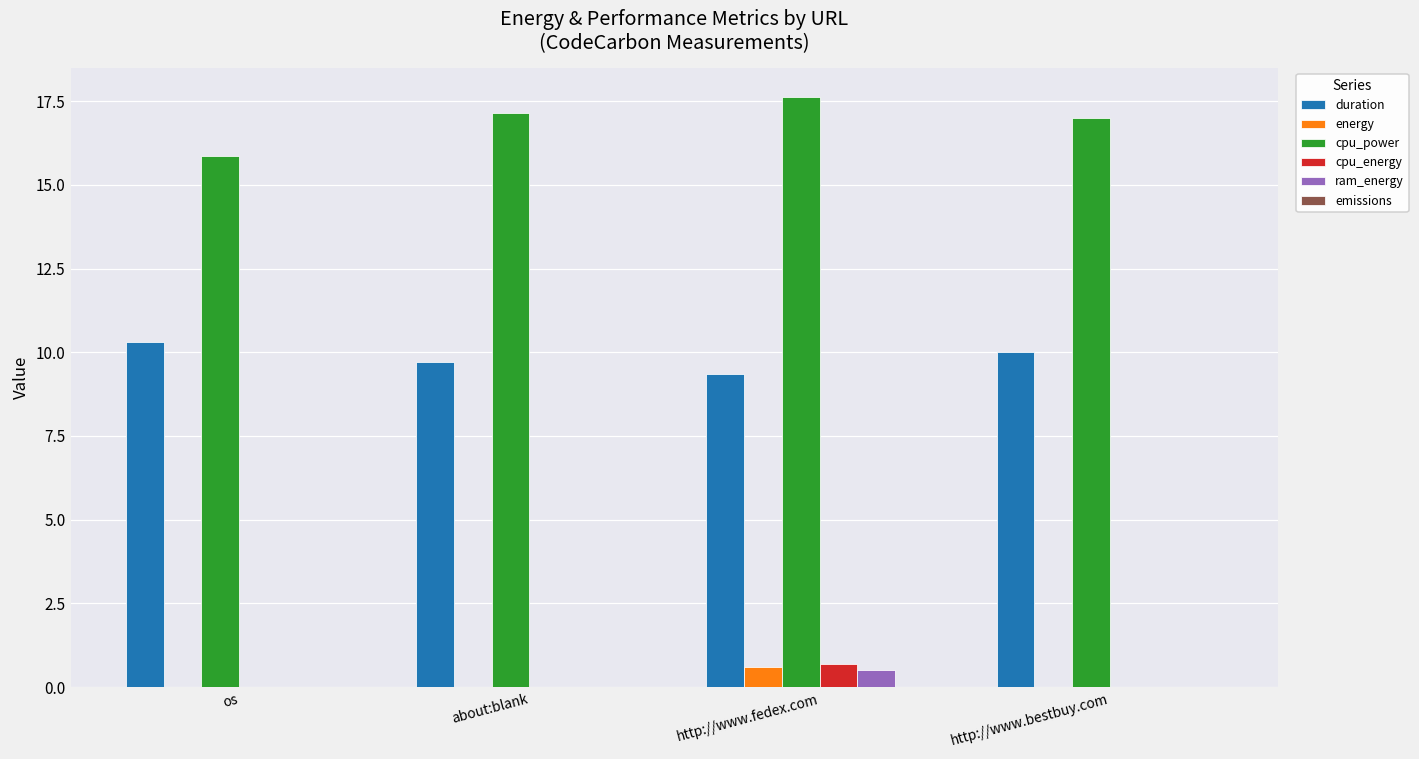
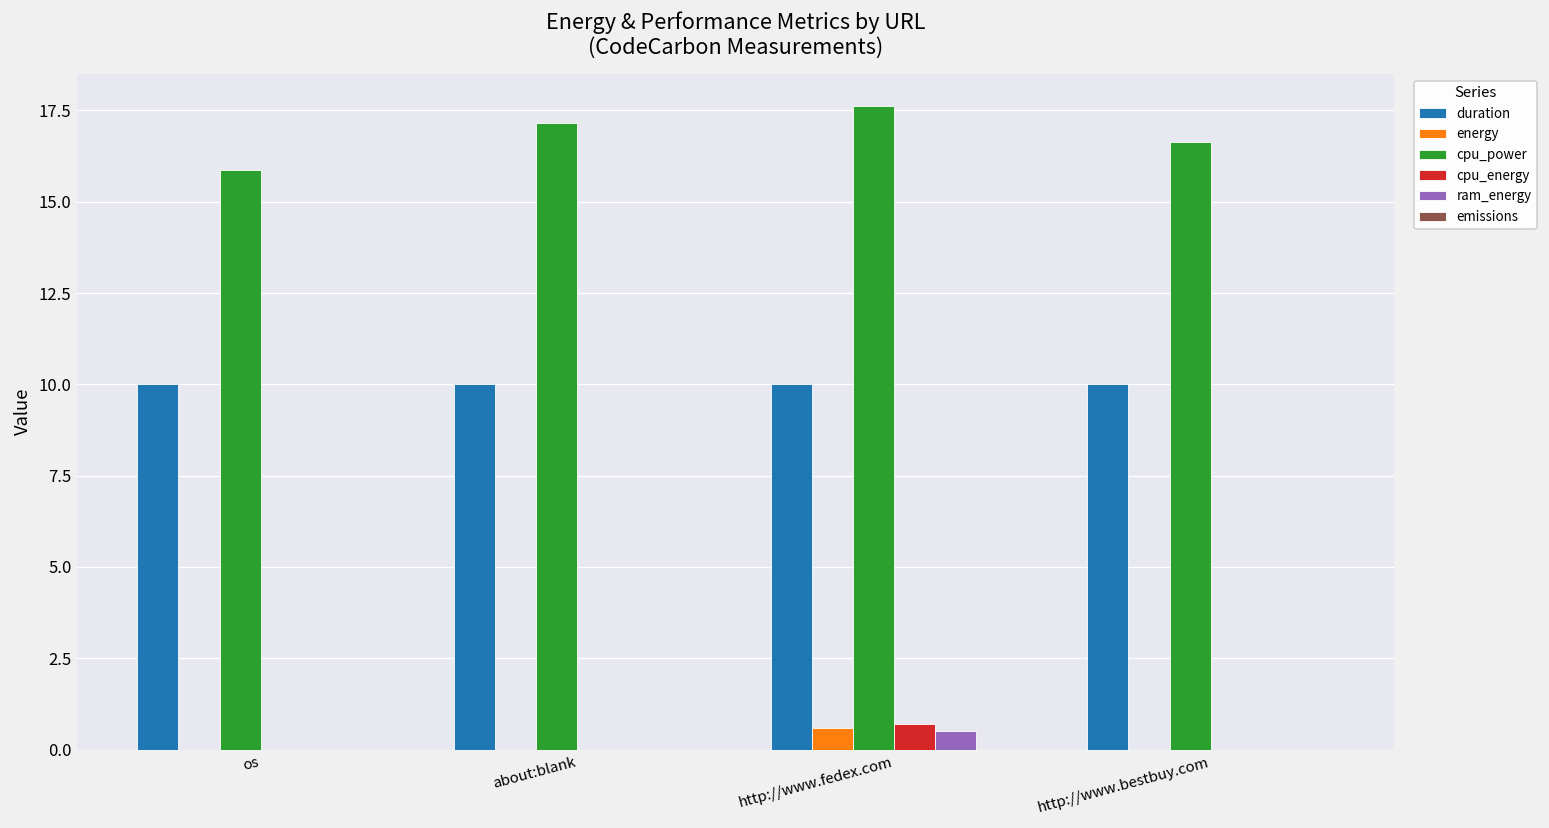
duration, os: 10.3 -> 10.0
duration, about:blank: 9.7 -> 10.0
duration, http://www.fedex.com: 9.4 -> 10.0
cpu_power, http://www.bestbuy.com: 17.0 -> 16.6
